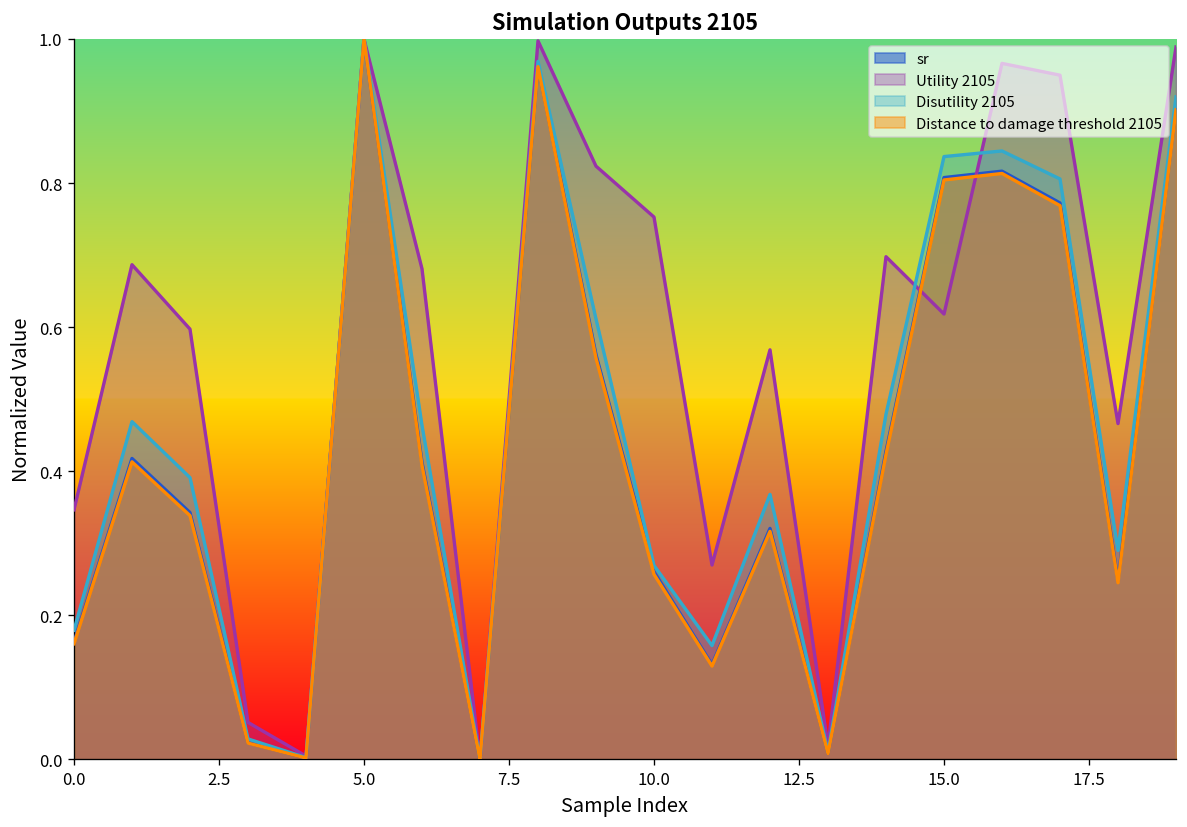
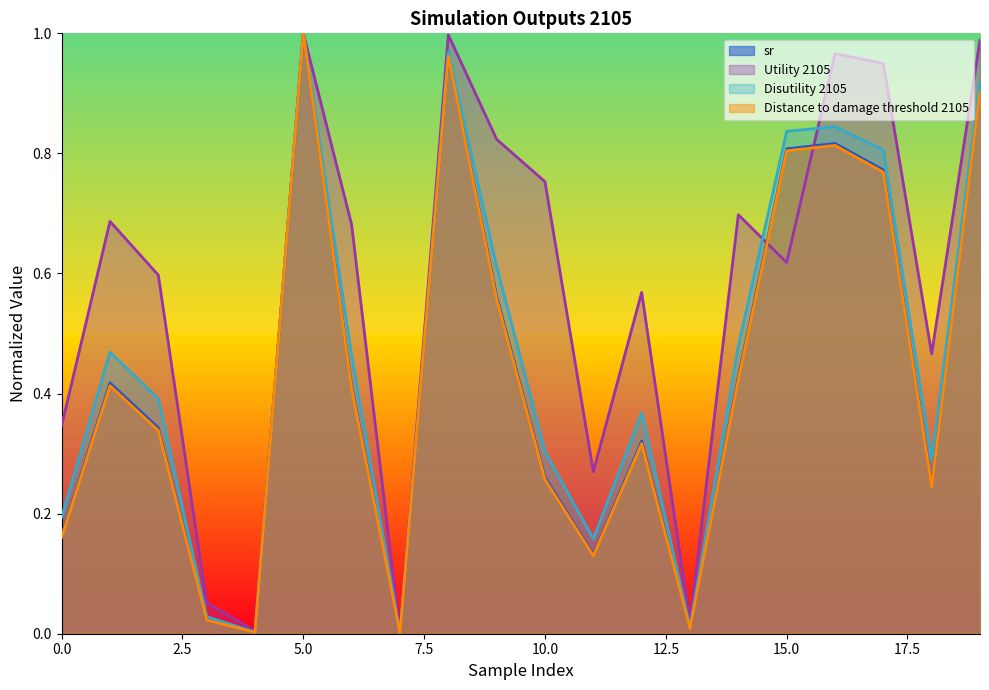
Disutility 2105, 0.0: 0.18 -> 0.19
Disutility 2105, 10.0: 0.27 -> 0.30
